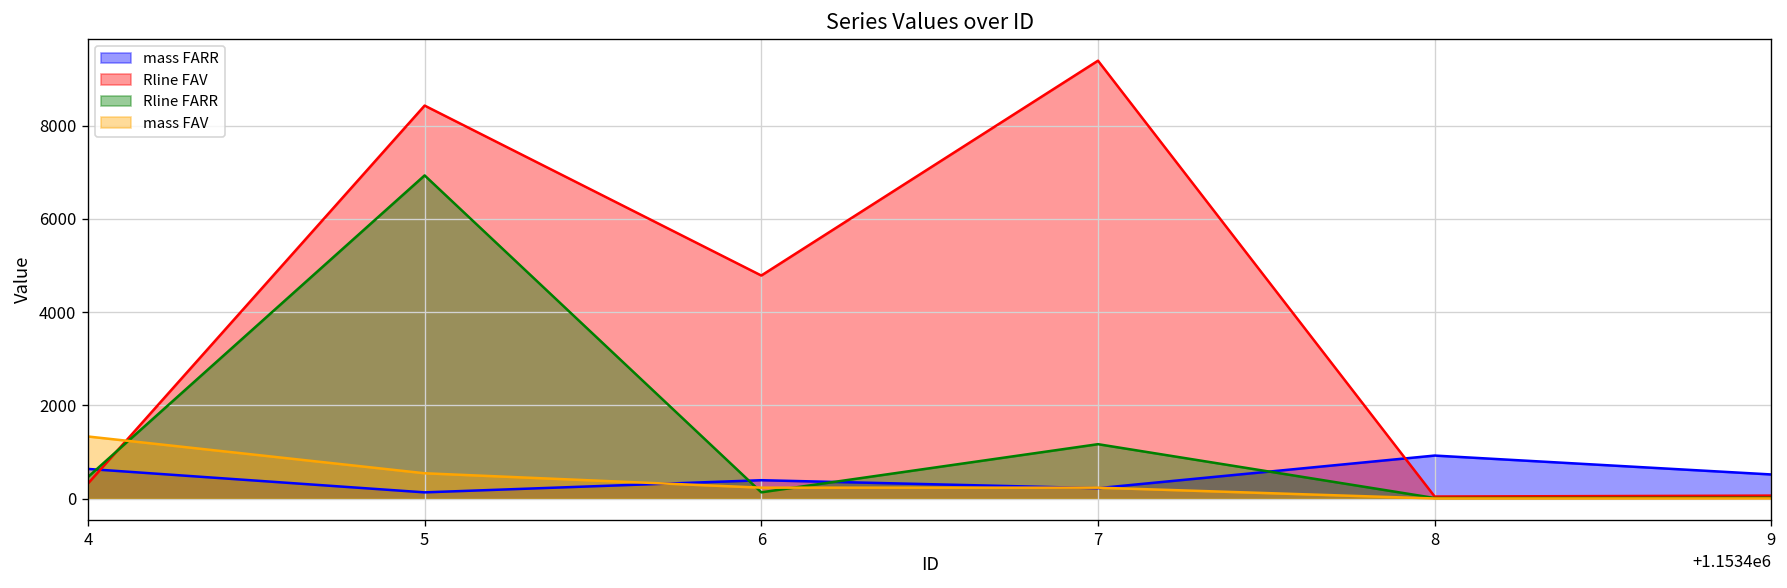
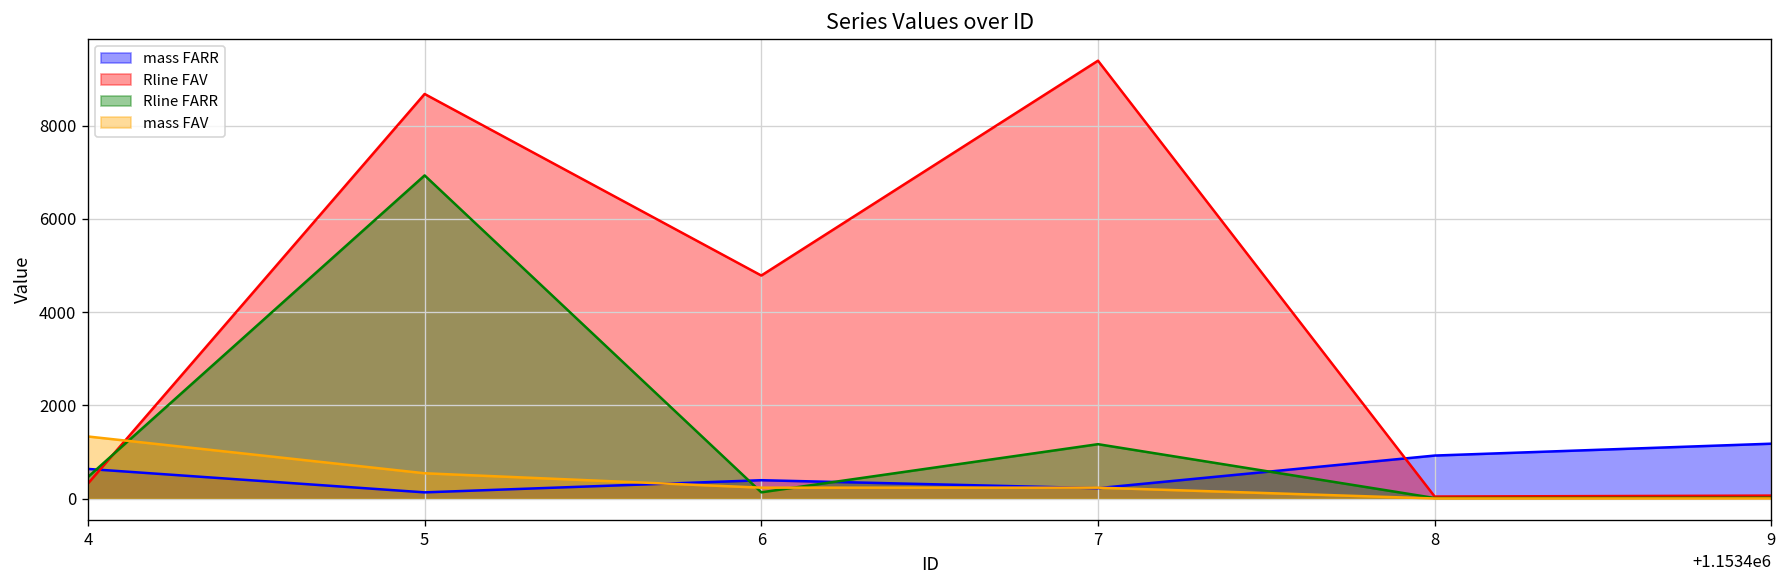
Rline FAV, 5: 8400 -> 8700
mass FARR, 9: 500 -> 1200
